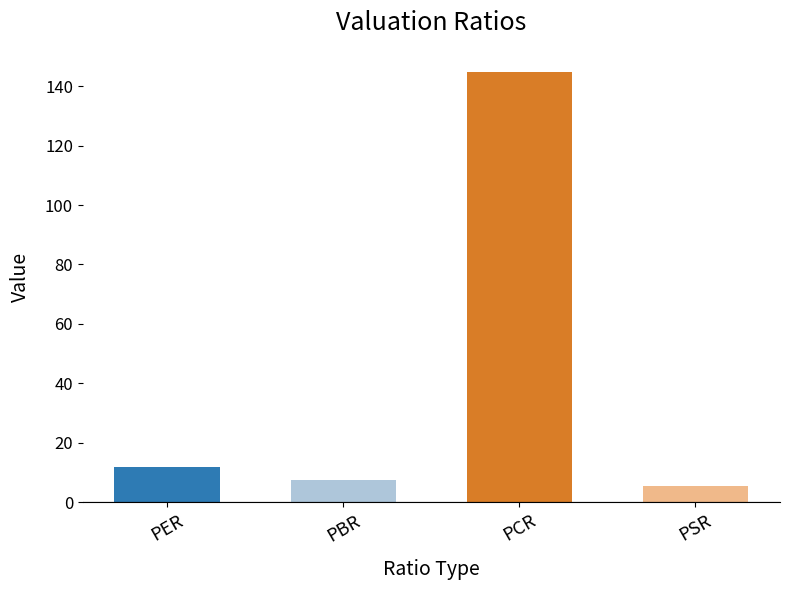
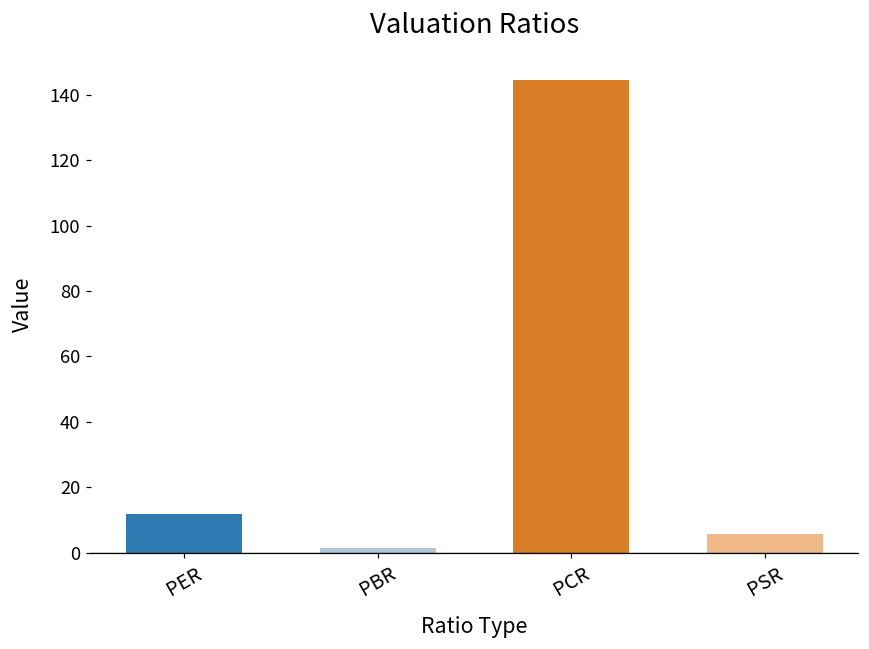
PBR: 7 -> 1
